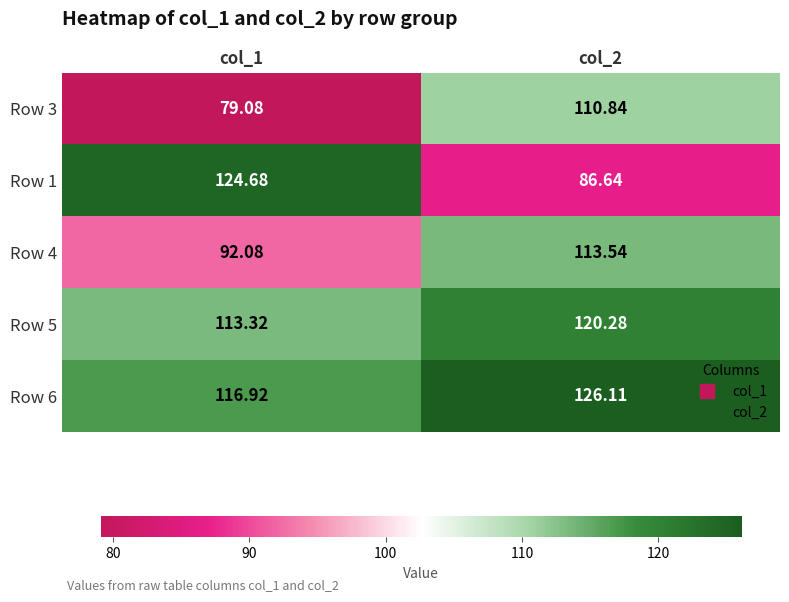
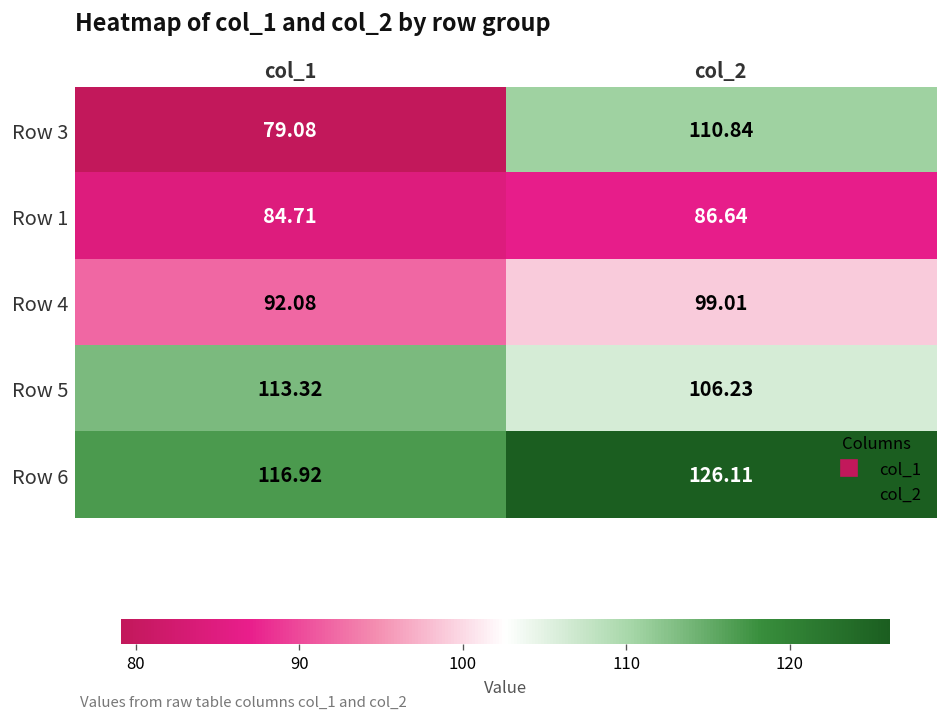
Row 1, col_1: 124.68 -> 84.71
Row 4, col_2: 113.54 -> 99.01
Row 5, col_2: 120.28 -> 106.23
